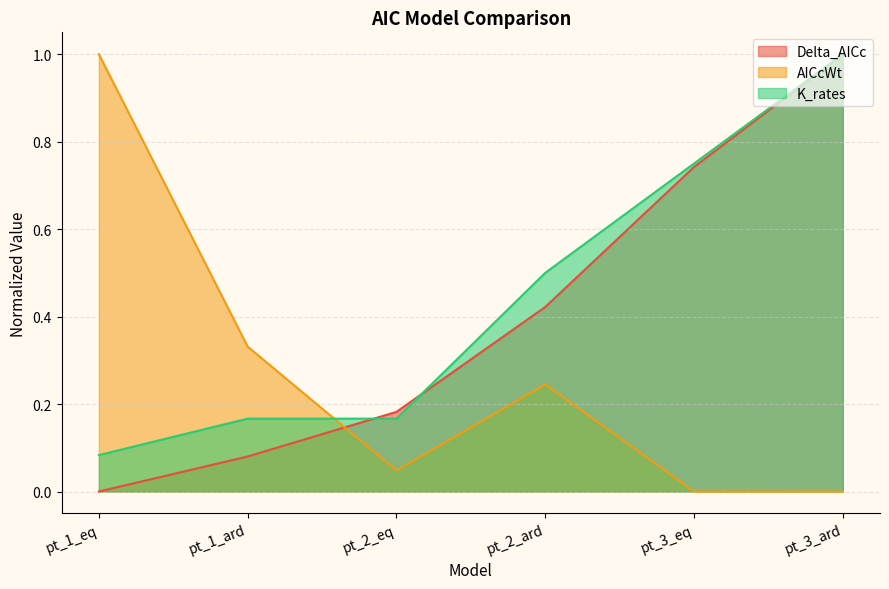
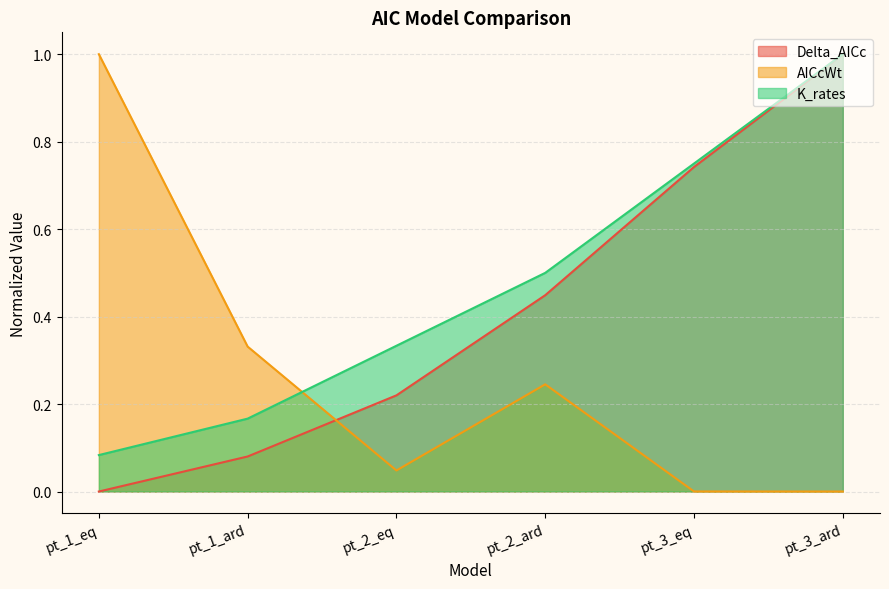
Delta_AICc, pt_2_eq: 0.18 -> 0.22
K_rates, pt_2_eq: 0.17 -> 0.33
Delta_AICc, pt_2_ard: 0.42 -> 0.45
